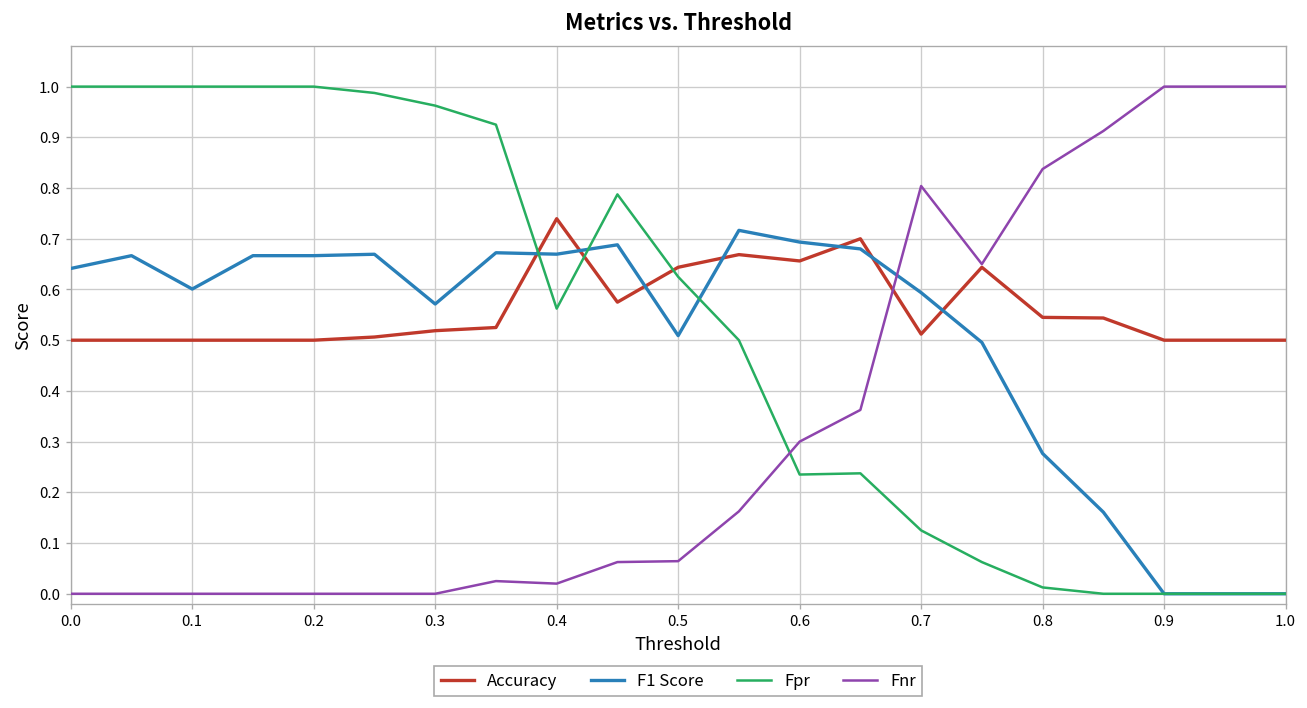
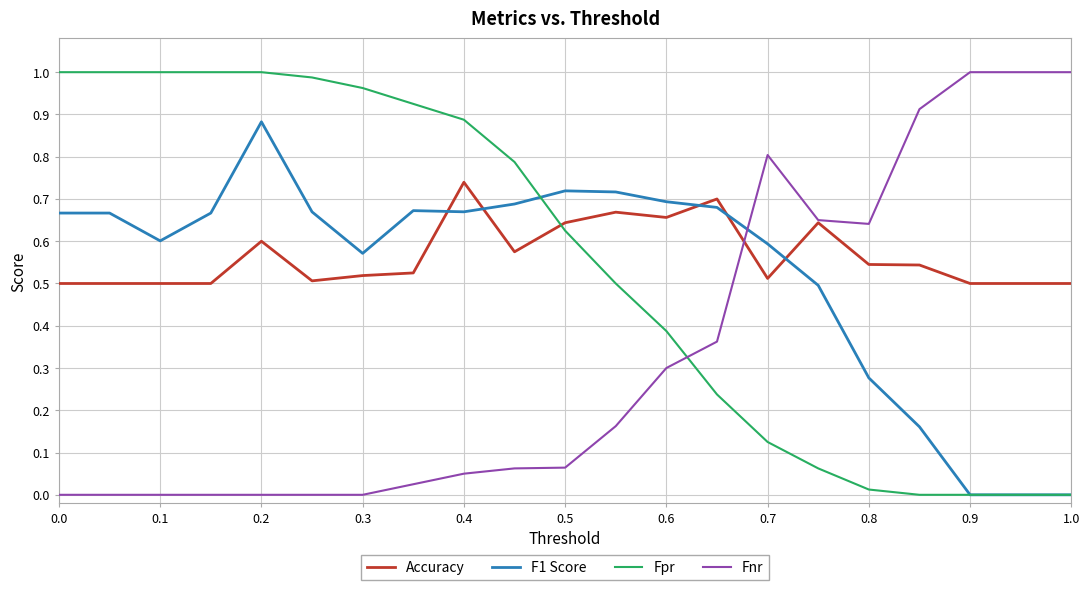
F1 Score, 0.0: 0.64 -> 0.67
Accuracy, 0.2: 0.5 -> 0.6
F1 Score, 0.2: 0.67 -> 0.88
Fpr, 0.4: 0.56 -> 0.89
Fnr, 0.4: 0.02 -> 0.05
F1 Score, 0.5: 0.51 -> 0.72
Fpr, 0.6: 0.24 -> 0.39
Fnr, 0.8: 0.84 -> 0.64
